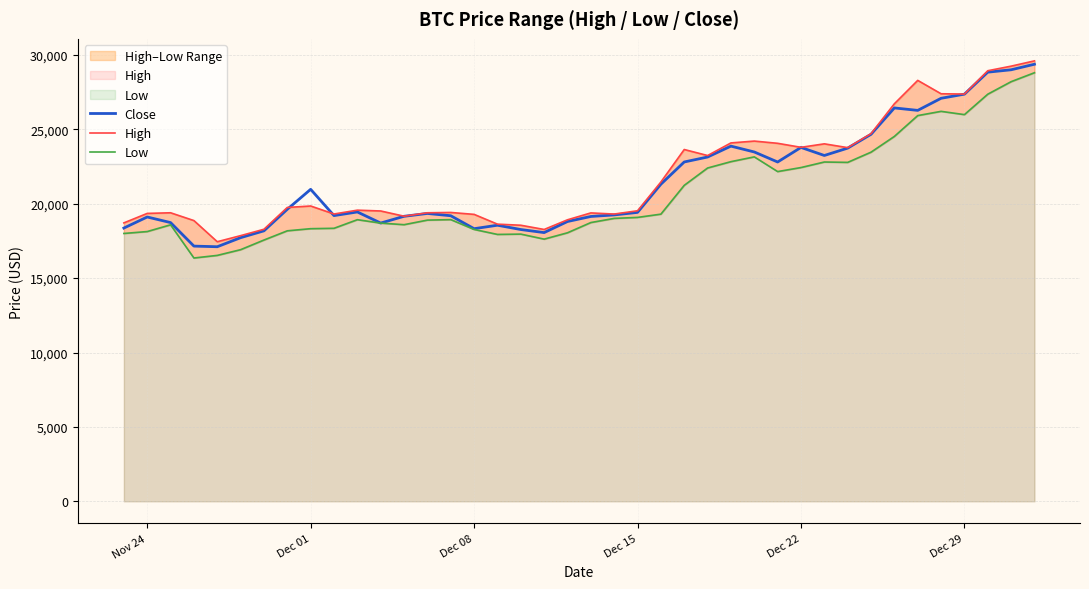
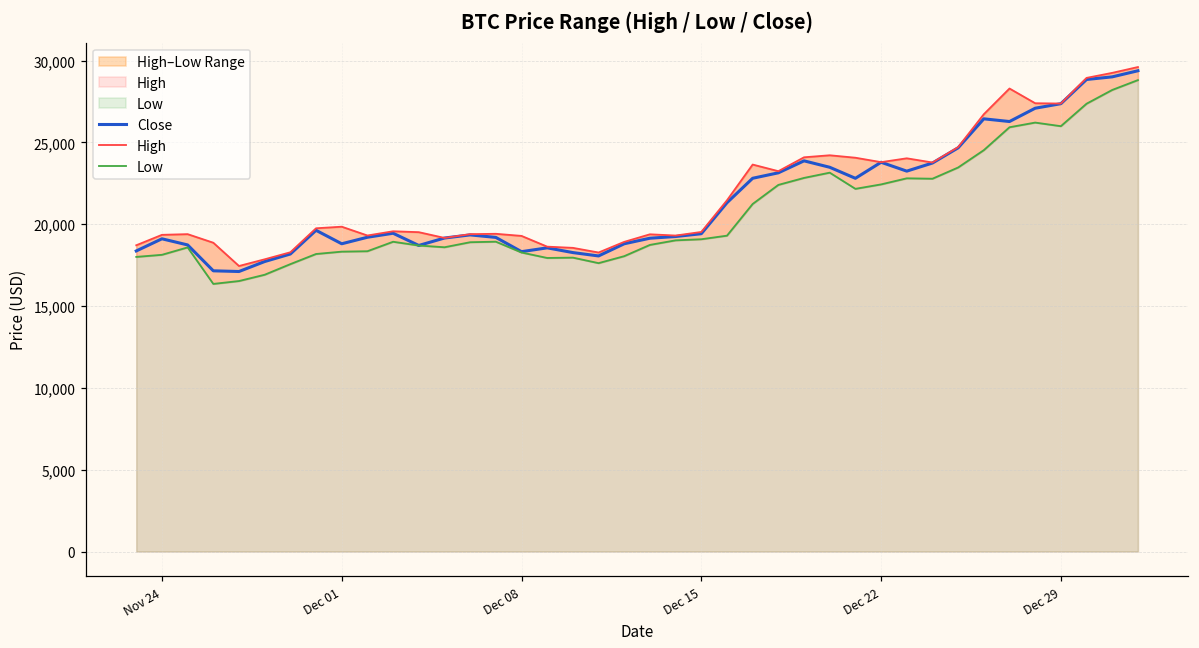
Close, Dec 01: 21,000 -> 18,800
